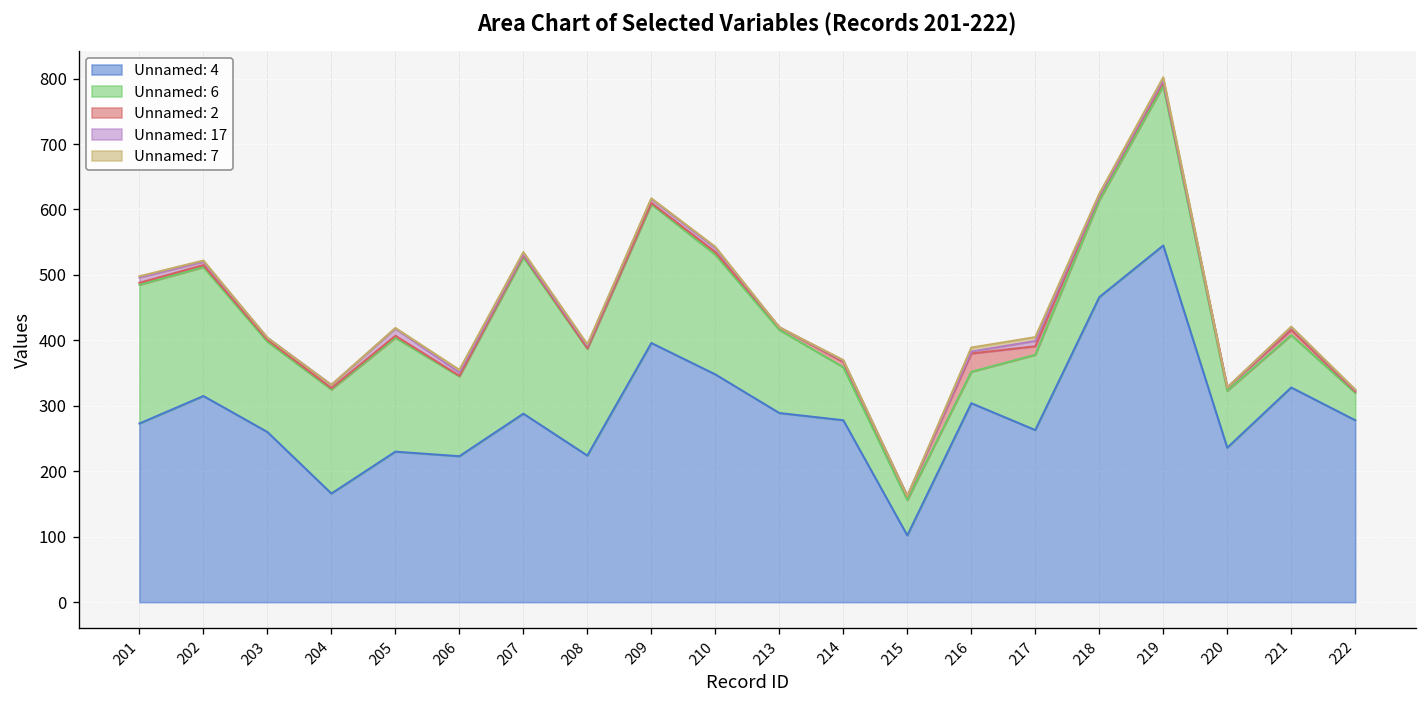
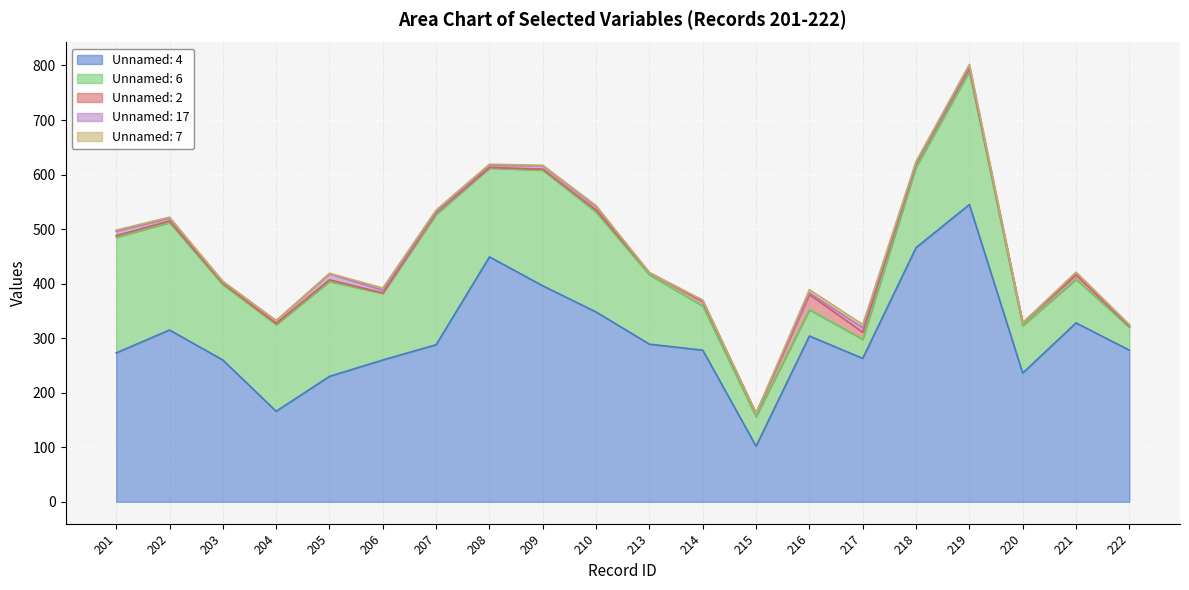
Unnamed: 4, 206: 220 -> 260
Unnamed: 4, 208: 220 -> 450
Unnamed: 6, 217: 120 -> 40
